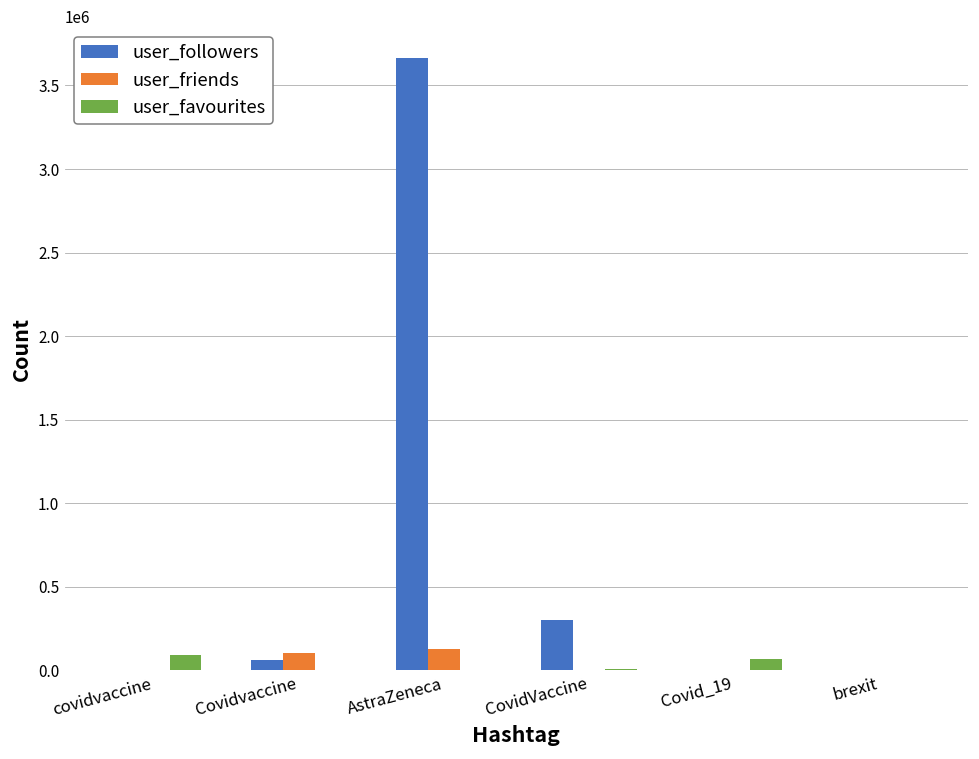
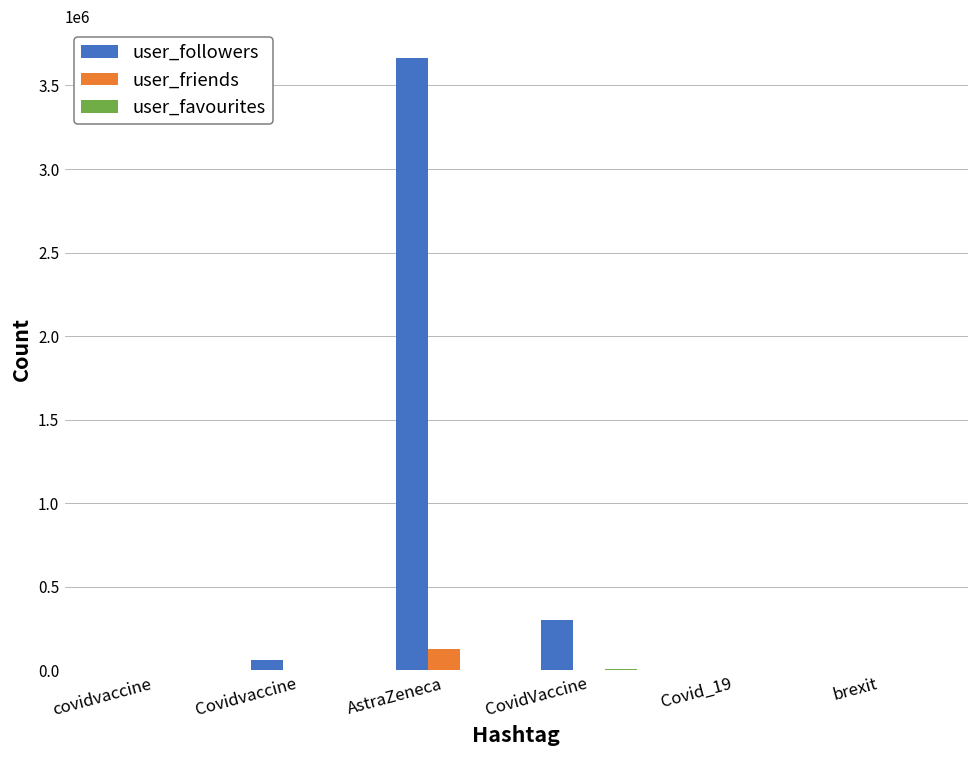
user_favourites, covidvaccine: 90000 -> 0
user_friends, Covidvaccine: 100000 -> 0
user_favourites, Covid_19: 70000 -> 0
